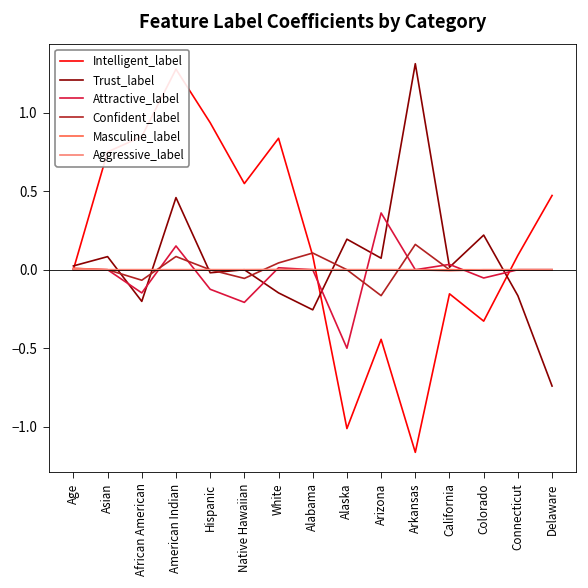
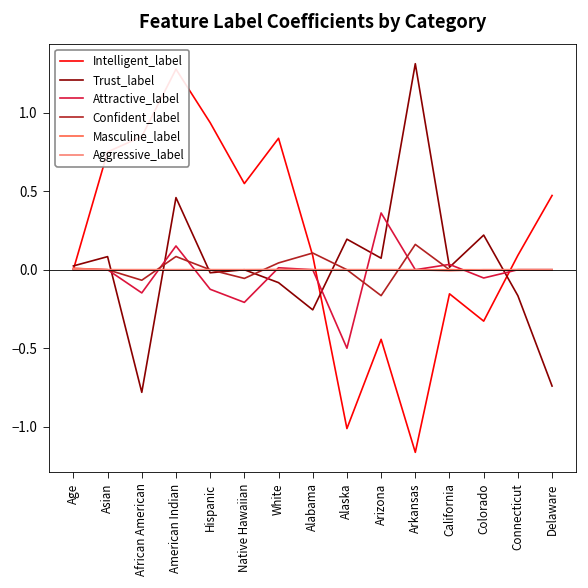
Trust_label, African American: -0.20 -> -0.78
Trust_label, White: -0.15 -> -0.08
